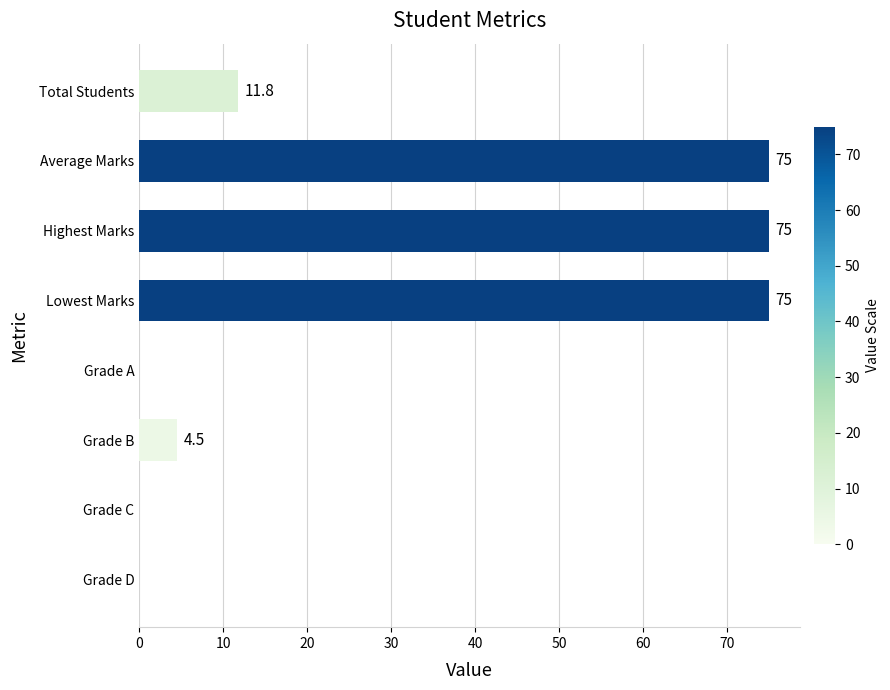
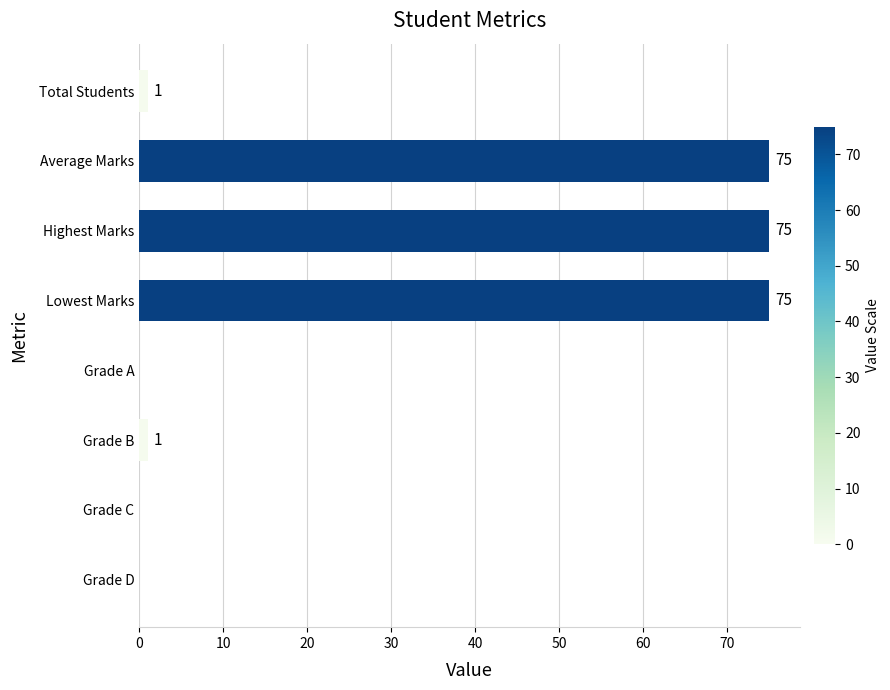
Total Students: 11.8 -> 1
Grade B: 4.5 -> 1
